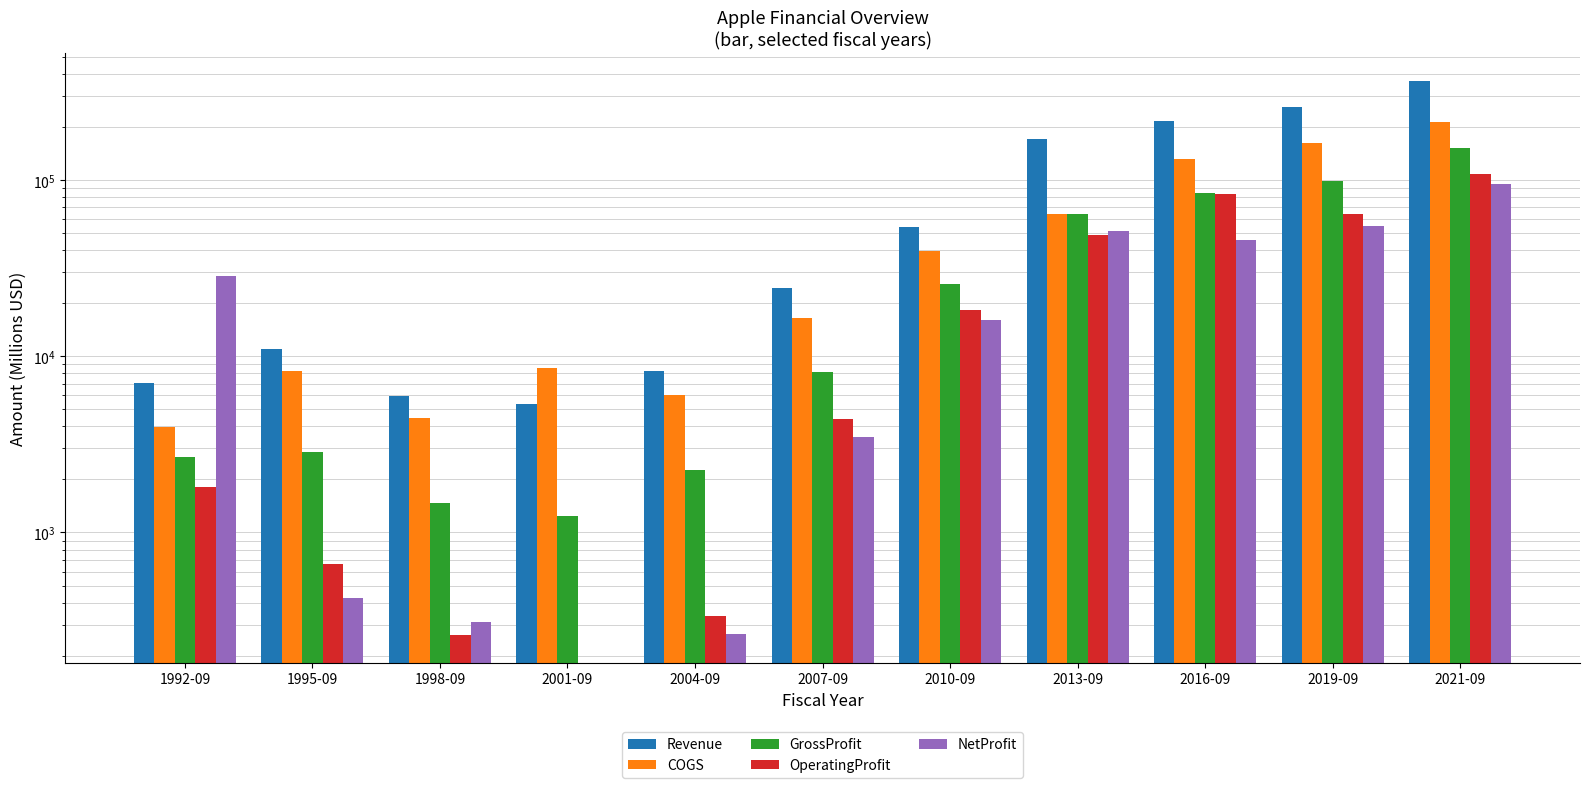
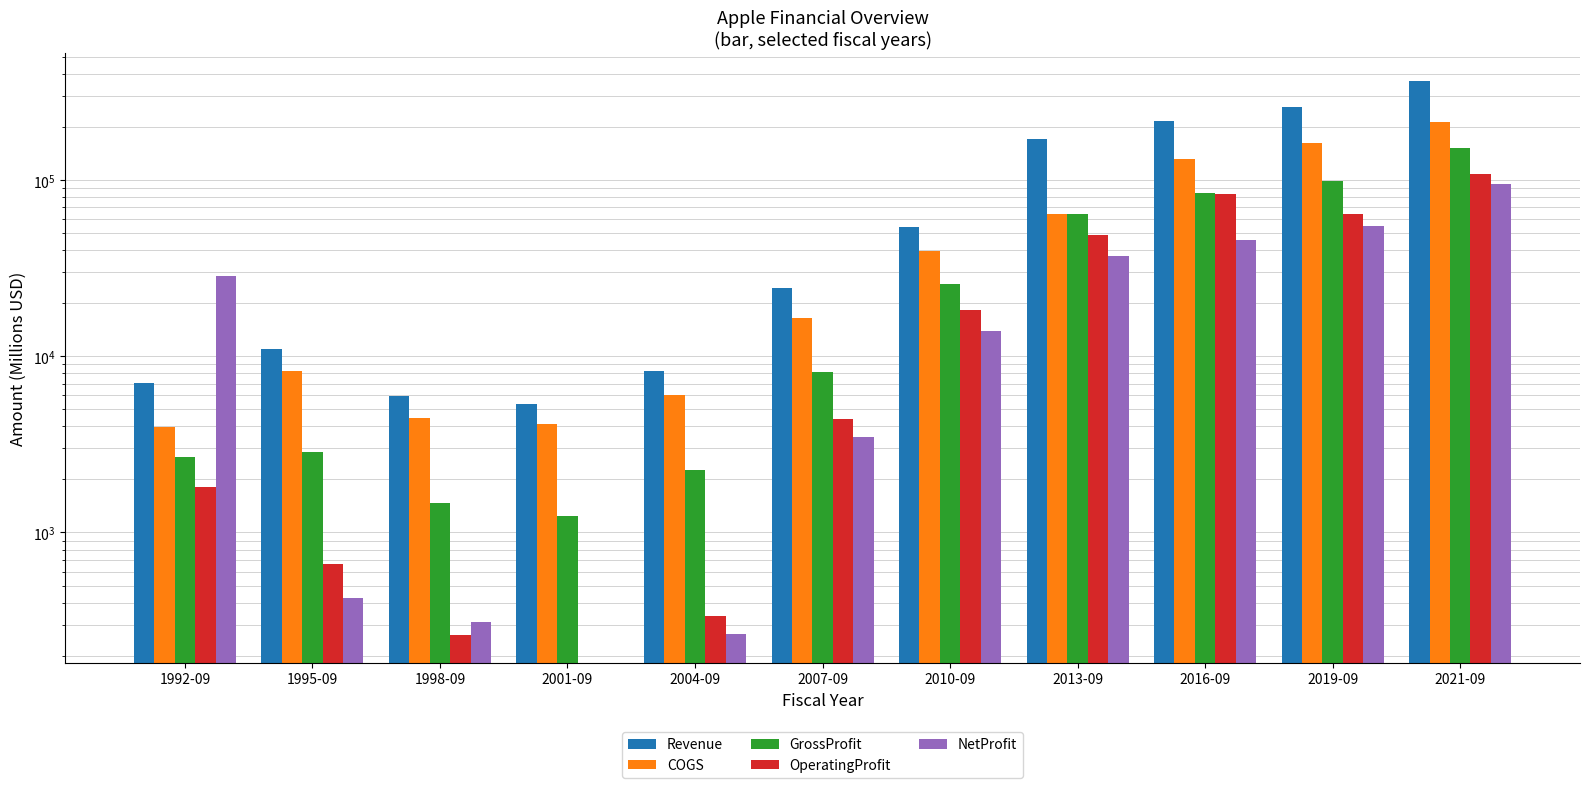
COGS, 2001-09: 9000 -> 4100
NetProfit, 2010-09: 16000 -> 14000
NetProfit, 2013-09: 51000 -> 37000
